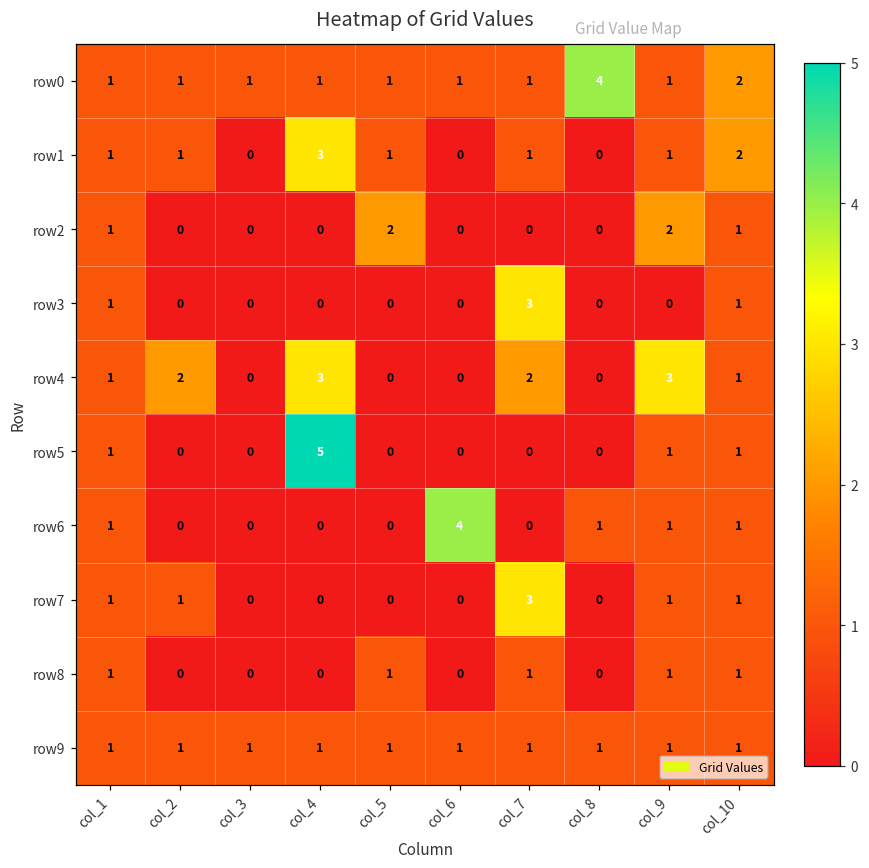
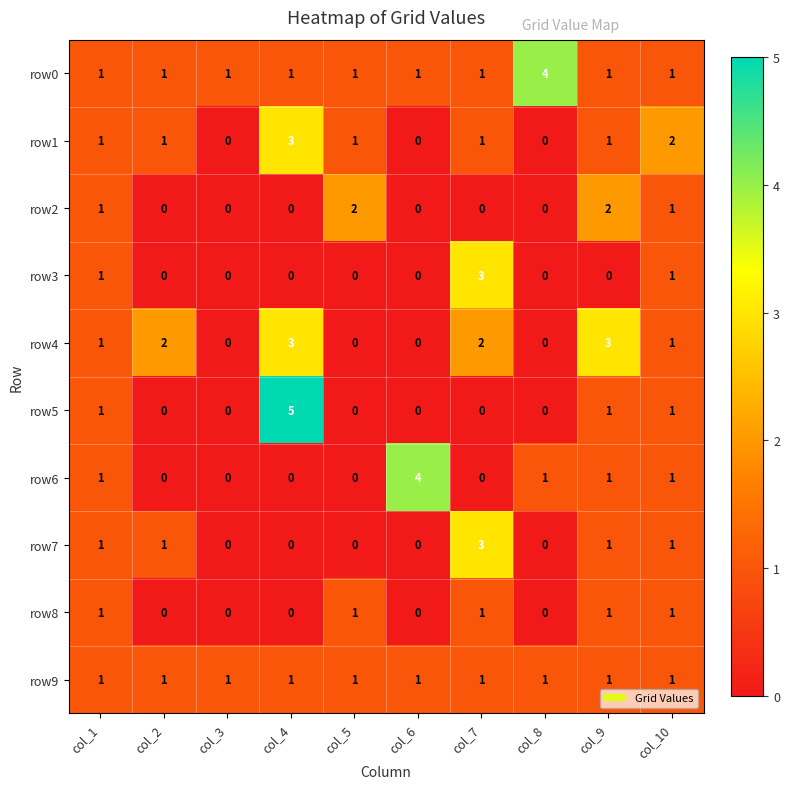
row0, col_10: 2 -> 1
